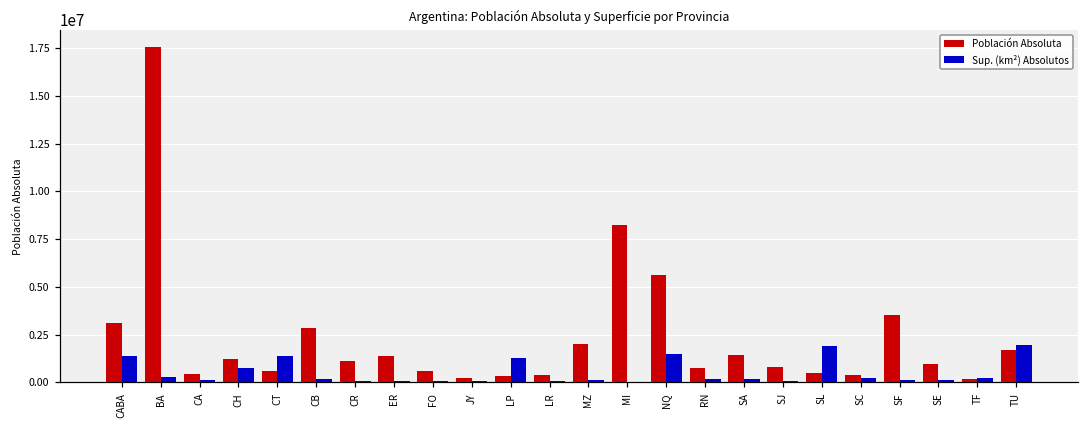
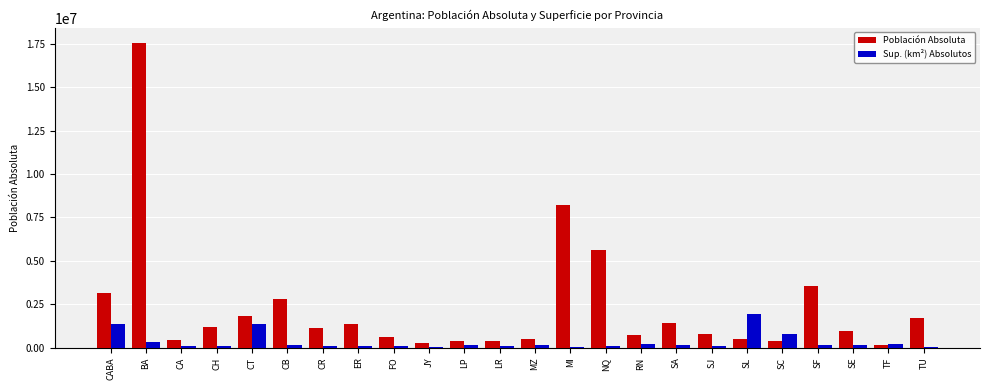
Sup. (km²) Absolutos, CH: 800000 -> 100000
Población Absoluta, CT: 600000 -> 1800000
Sup. (km²) Absolutos, LP: 1300000 -> 100000
Población Absoluta, MZ: 2000000 -> 500000
Sup. (km²) Absolutos, NQ: 1500000 -> 100000
Sup. (km²) Absolutos, SC: 200000 -> 800000
Sup. (km²) Absolutos, TU: 1900000 -> 0
